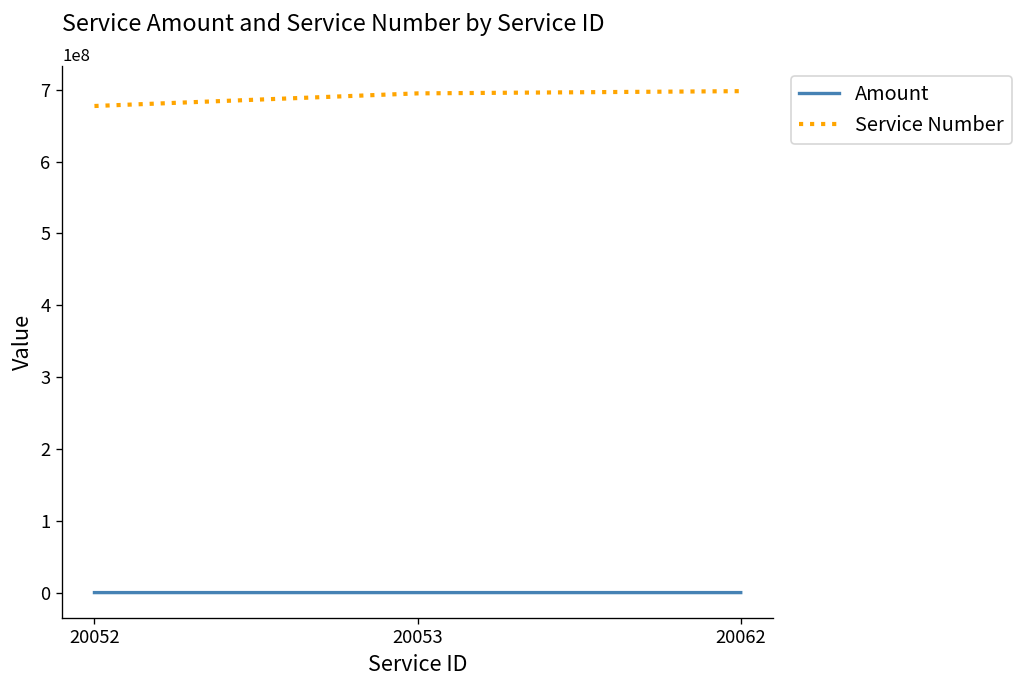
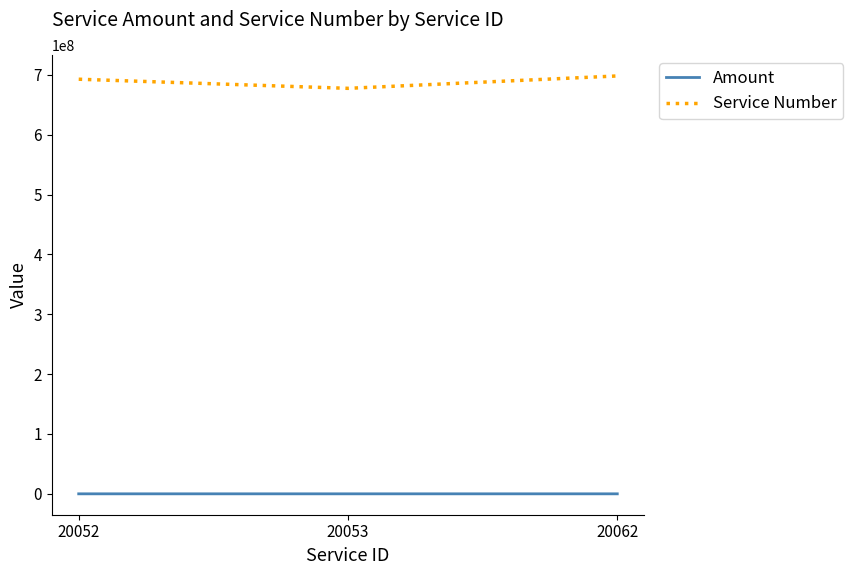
Service Number, 20052: 680000000 -> 690000000
Service Number, 20053: 690000000 -> 680000000
